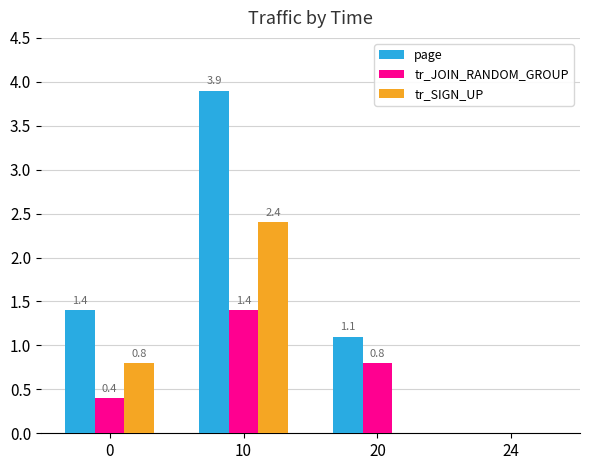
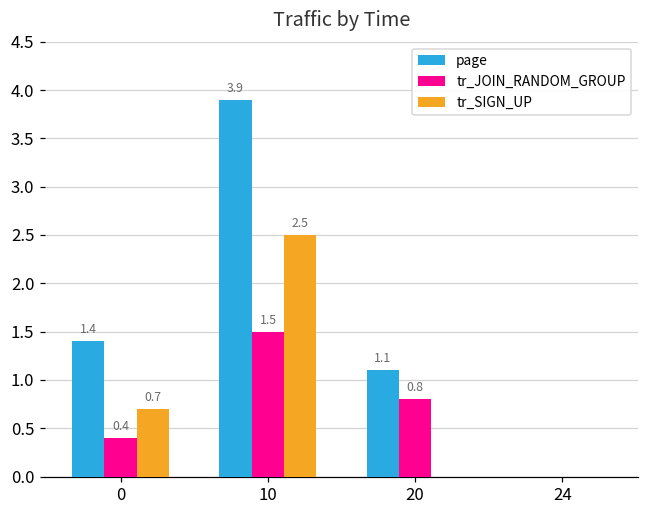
tr_SIGN_UP, 0: 0.8 -> 0.7
tr_JOIN_RANDOM_GROUP, 10: 1.4 -> 1.5
tr_SIGN_UP, 10: 2.4 -> 2.5
